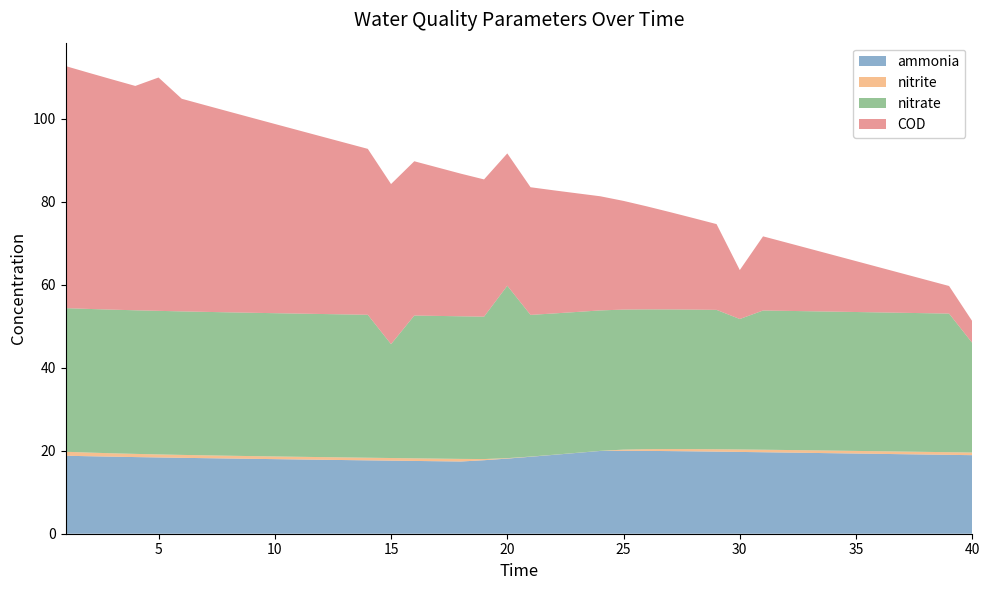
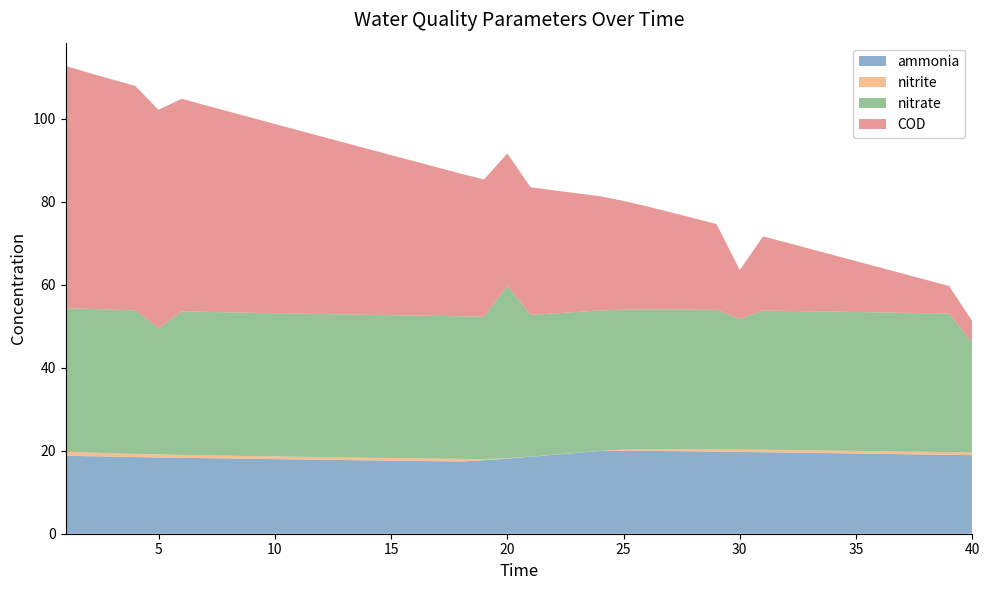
nitrate, 5: 35 -> 30
COD, 5: 56 -> 53
nitrate, 15: 27 -> 34
